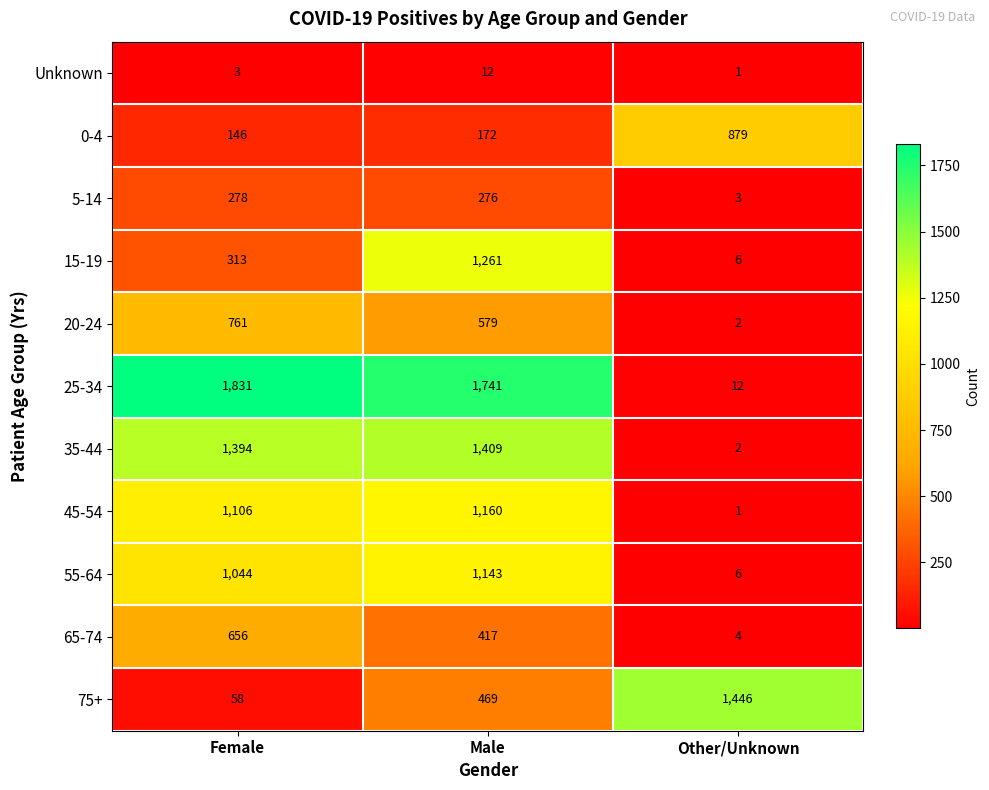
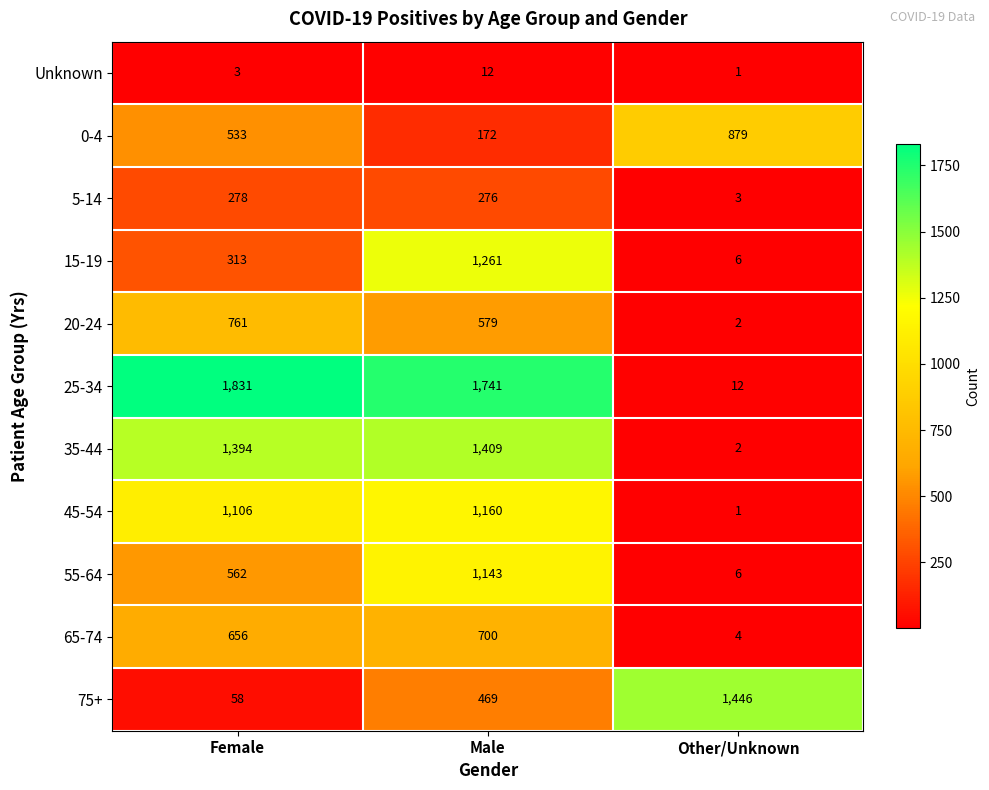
0-4, Female: 146 -> 533
55-64, Female: 1,044 -> 562
65-74, Male: 417 -> 700
